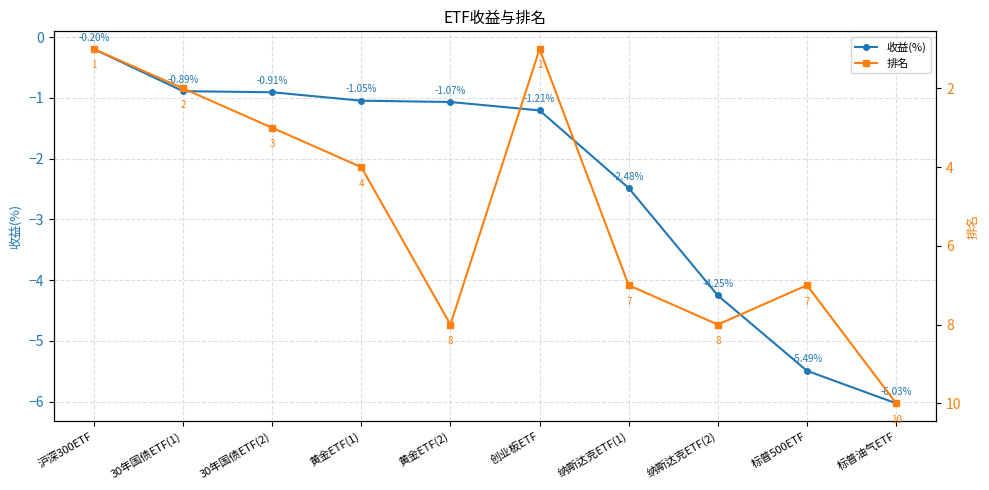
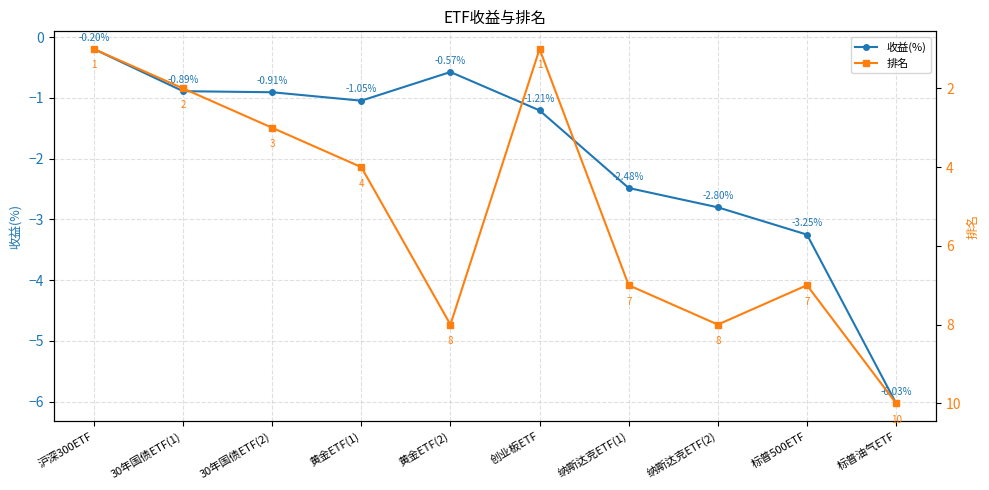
收益(%), 黄金ETF(2): -1.07% -> -0.57%
收益(%), 纳斯达克ETF(2): -4.25% -> -2.80%
收益(%), 标普500ETF: -5.49% -> -3.25%
